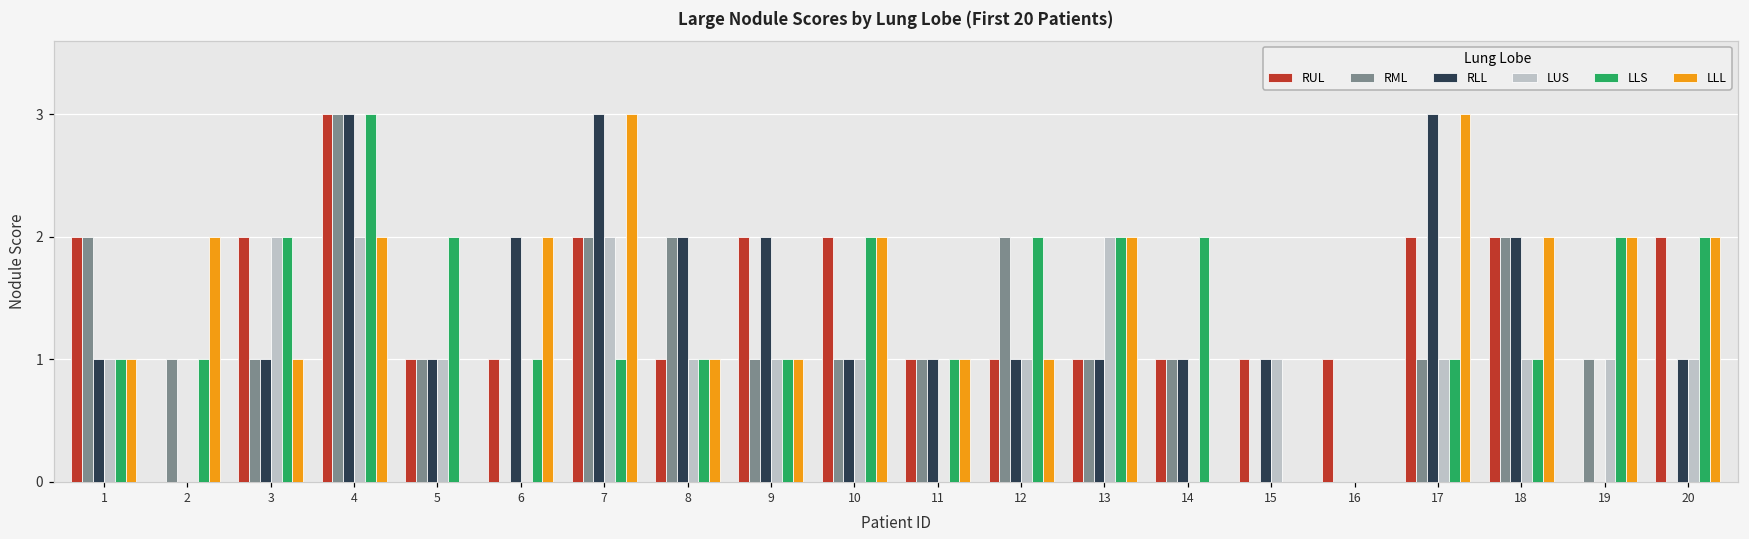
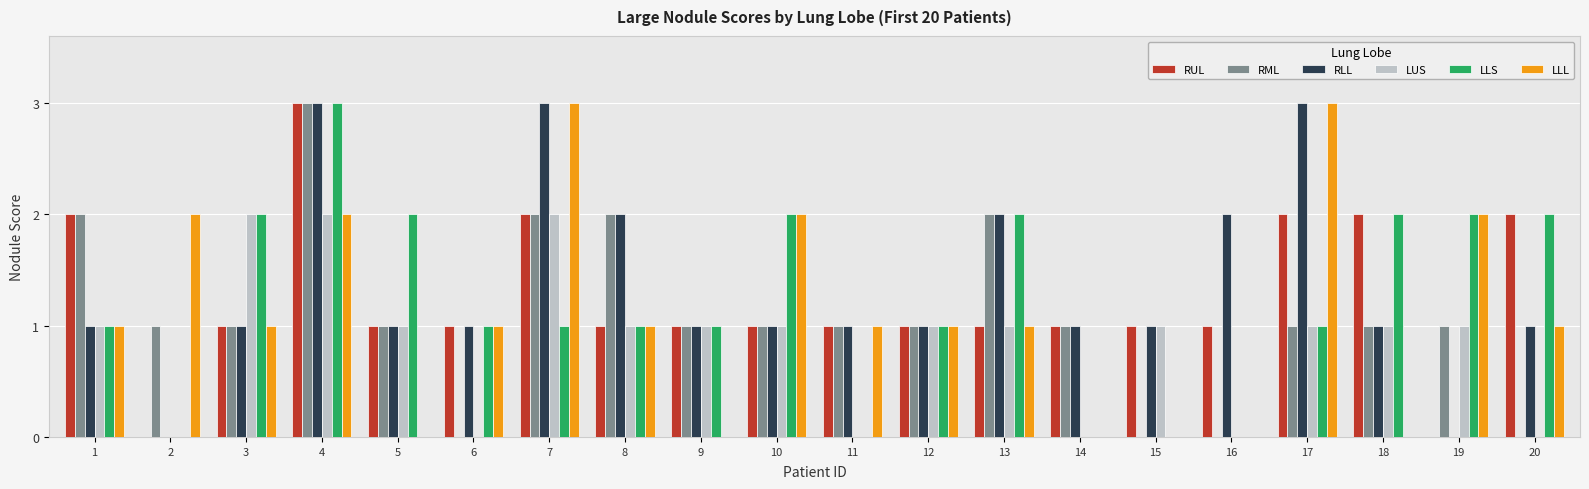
LLS, 2: 1 -> 0
RUL, 3: 2 -> 1
RLL, 6: 2 -> 1
LLL, 6: 2 -> 1
RUL, 9: 2 -> 1
RLL, 9: 2 -> 1
LLL, 9: 1 -> 0
RUL, 10: 2 -> 1
LLS, 11: 1 -> 0
RML, 12: 2 -> 1
LLS, 12: 2 -> 1
RML, 13: 1 -> 2
RLL, 13: 1 -> 2
LUS, 13: 2 -> 1
LLL, 13: 2 -> 1
LLS, 14: 2 -> 0
RLL, 16: 0 -> 2
RML, 18: 2 -> 1
RLL, 18: 2 -> 1
LLS, 18: 1 -> 2
LLL, 18: 2 -> 0
LUS, 20: 1 -> 0
LLL, 20: 2 -> 1
